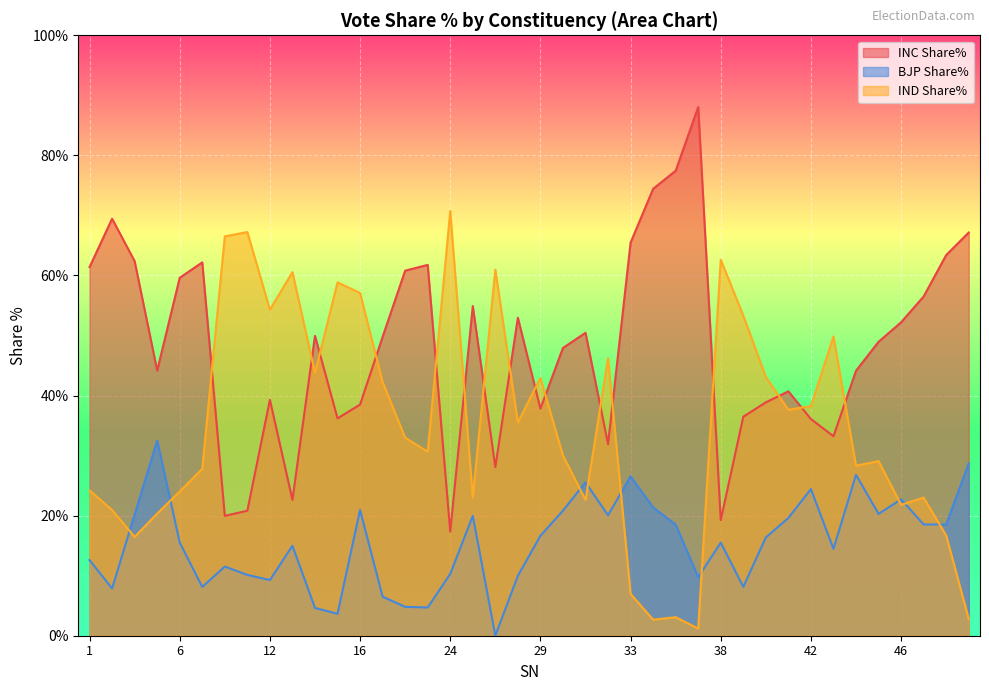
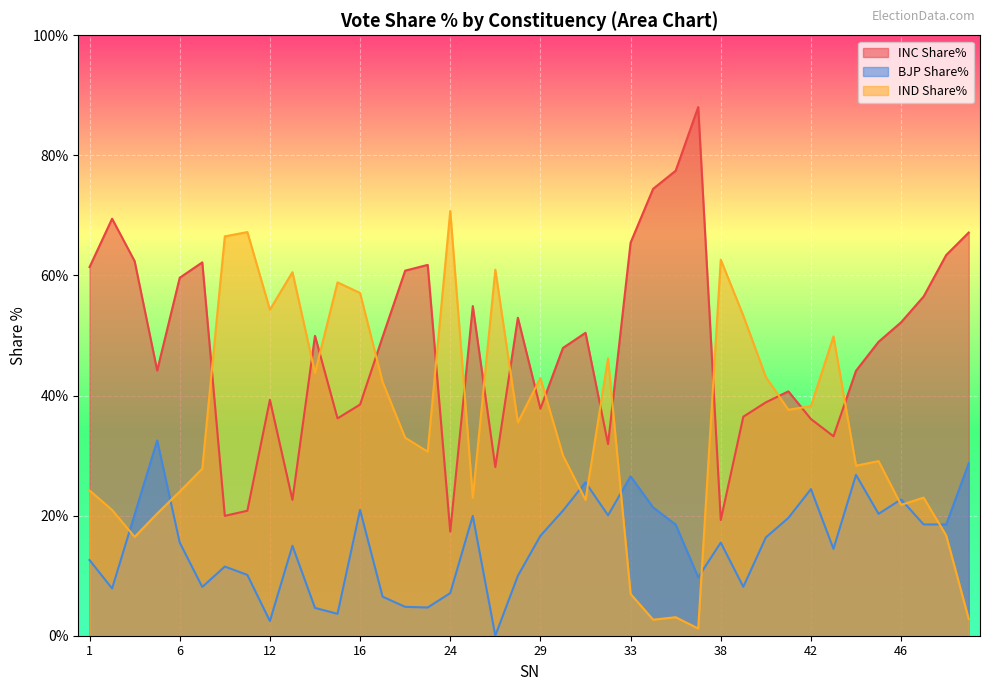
BJP Share%, 12: 9% -> 2%
BJP Share%, 24: 10% -> 7%
